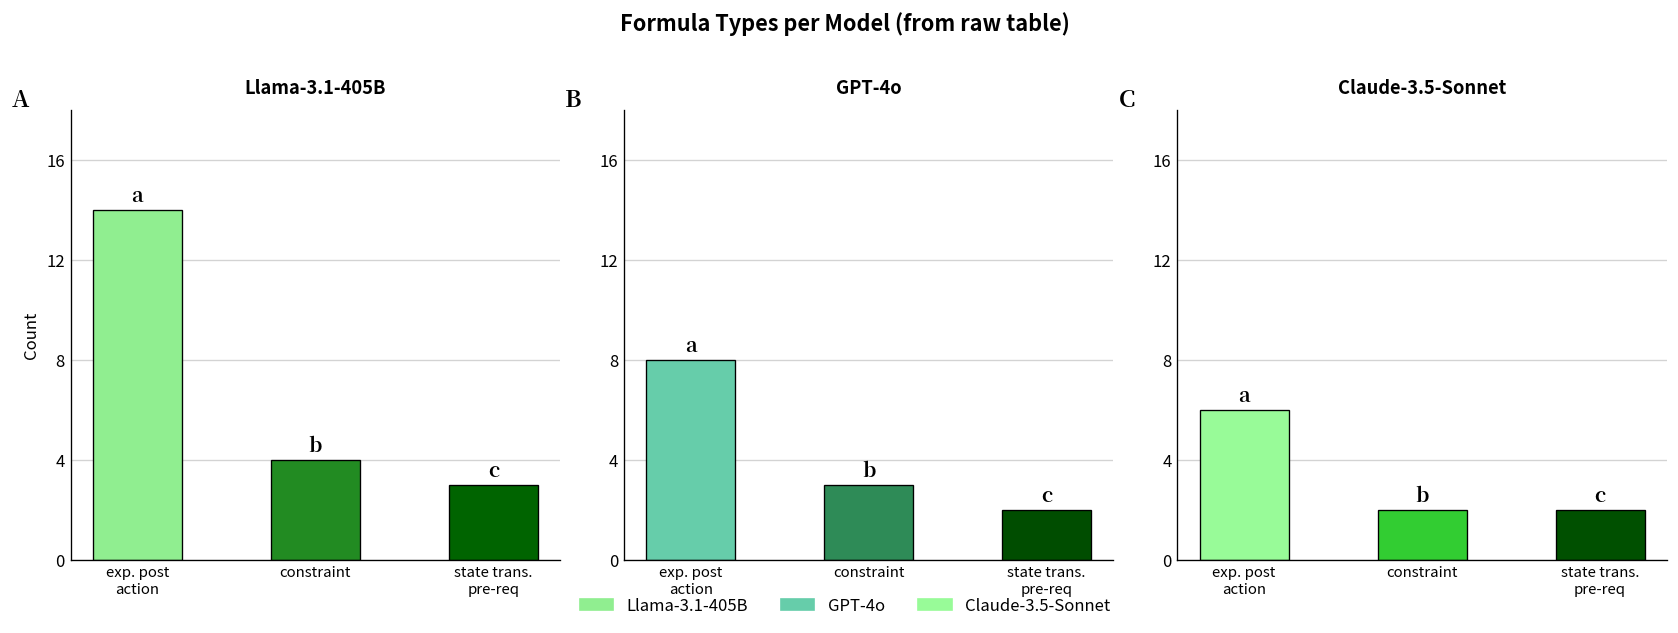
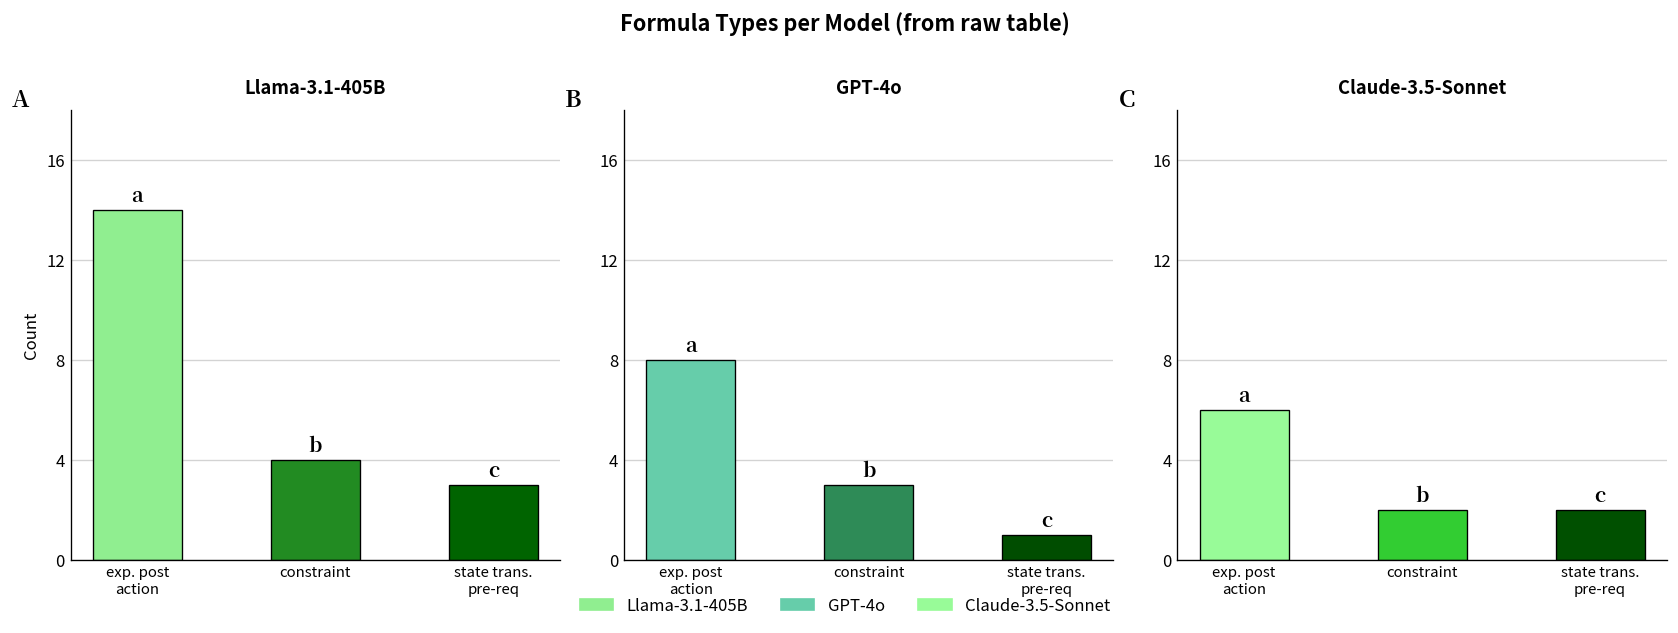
GPT-4o, state trans. pre-req: 2 -> 1
